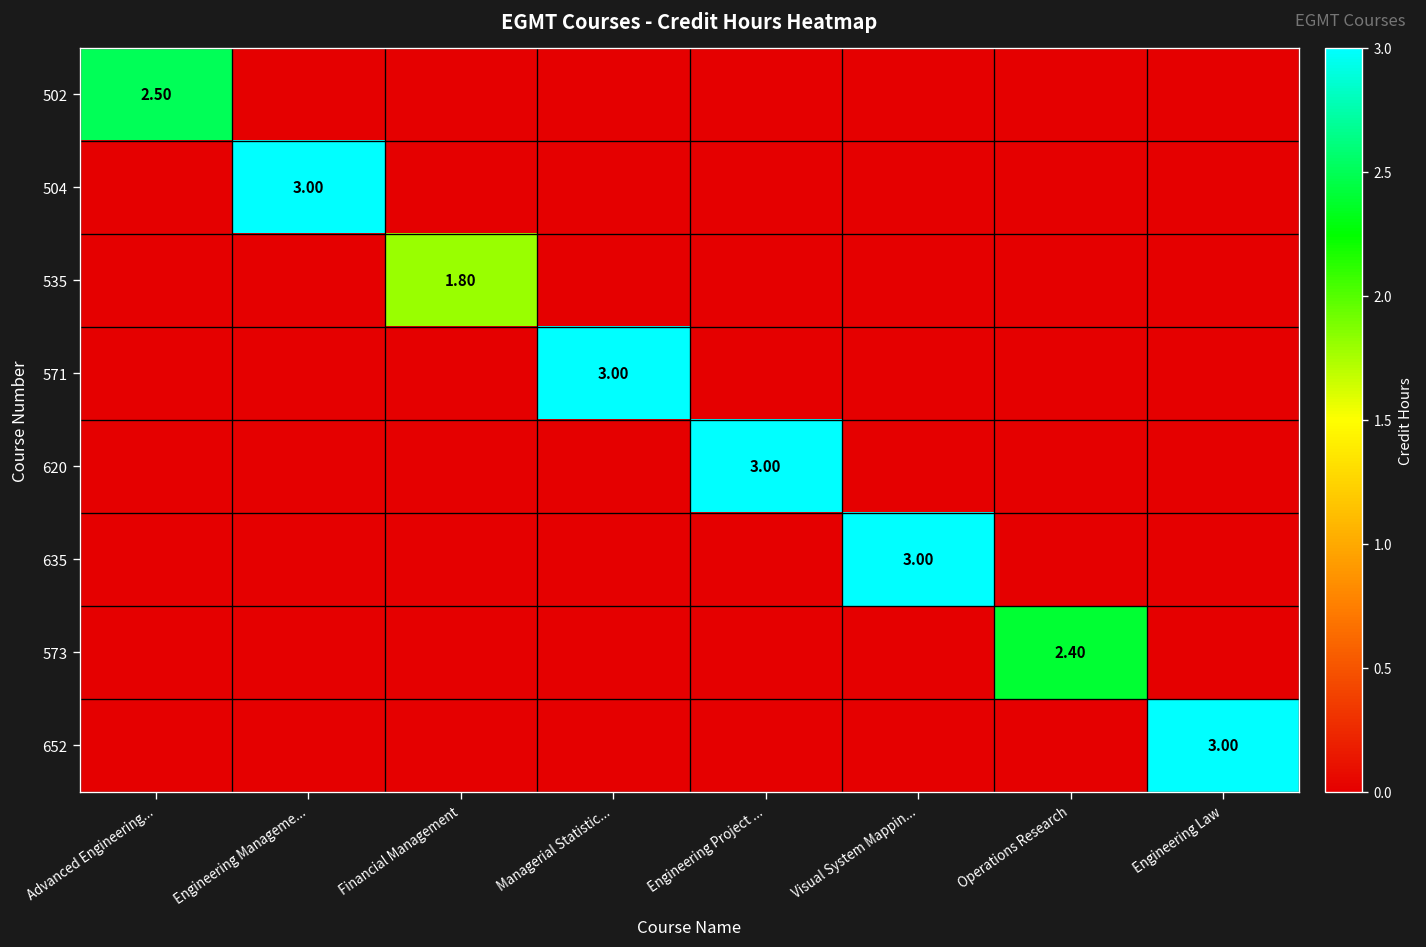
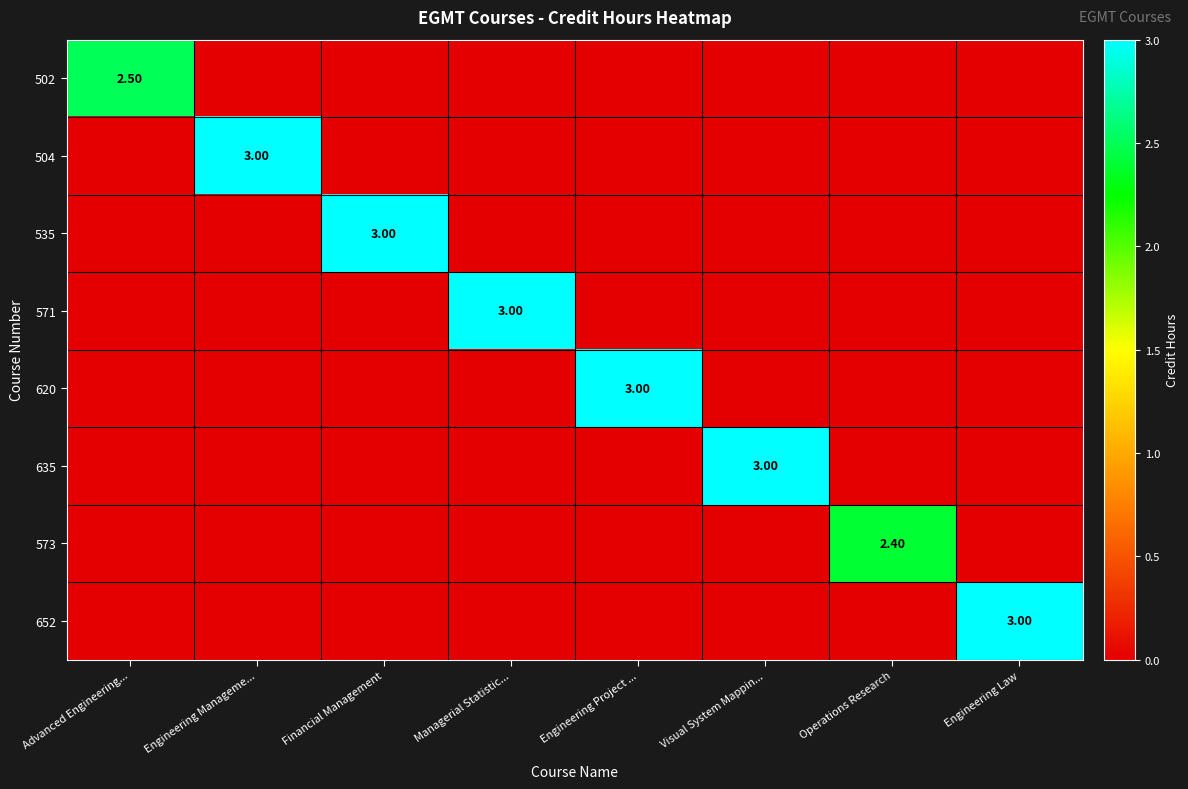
535, Financial Management: 1.80 -> 3.00
